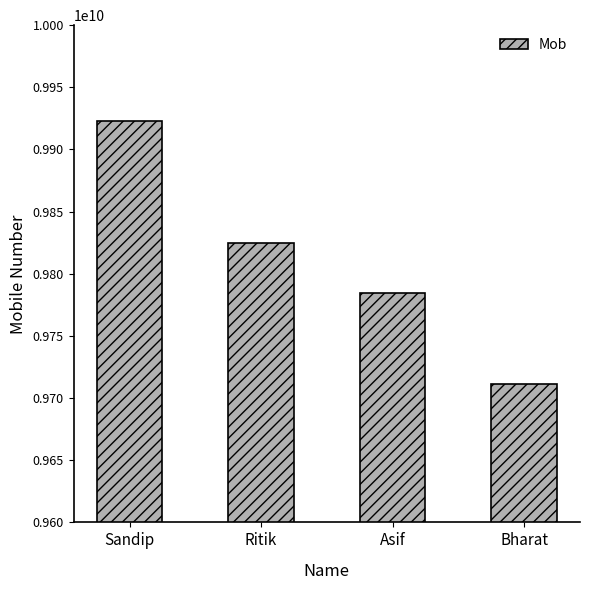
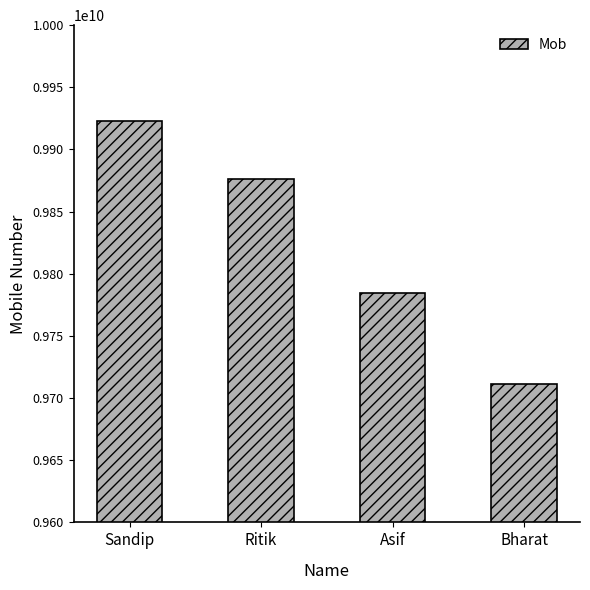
Ritik: 9825000000 -> 9877000000
